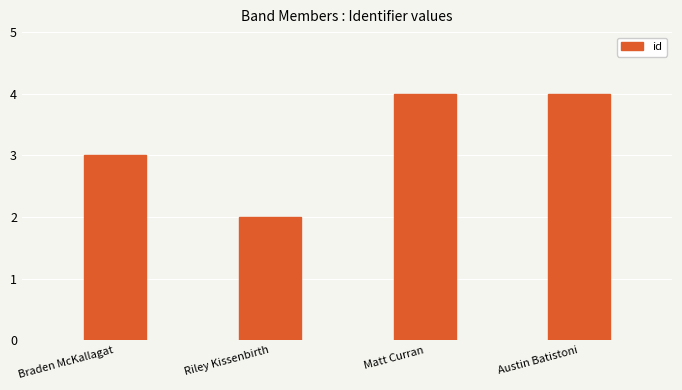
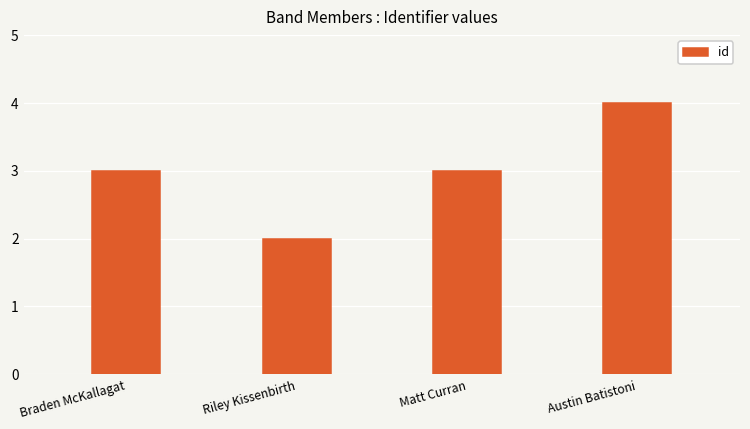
Matt Curran: 4 -> 3
